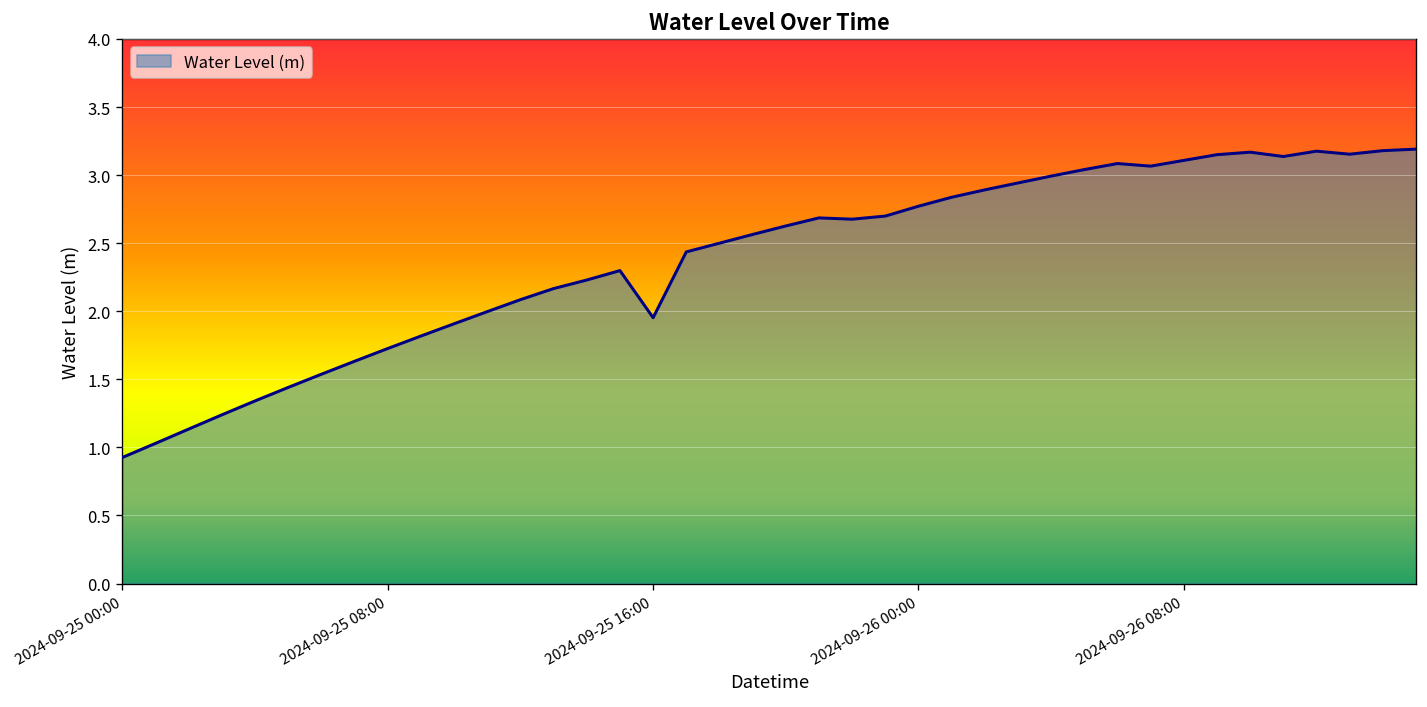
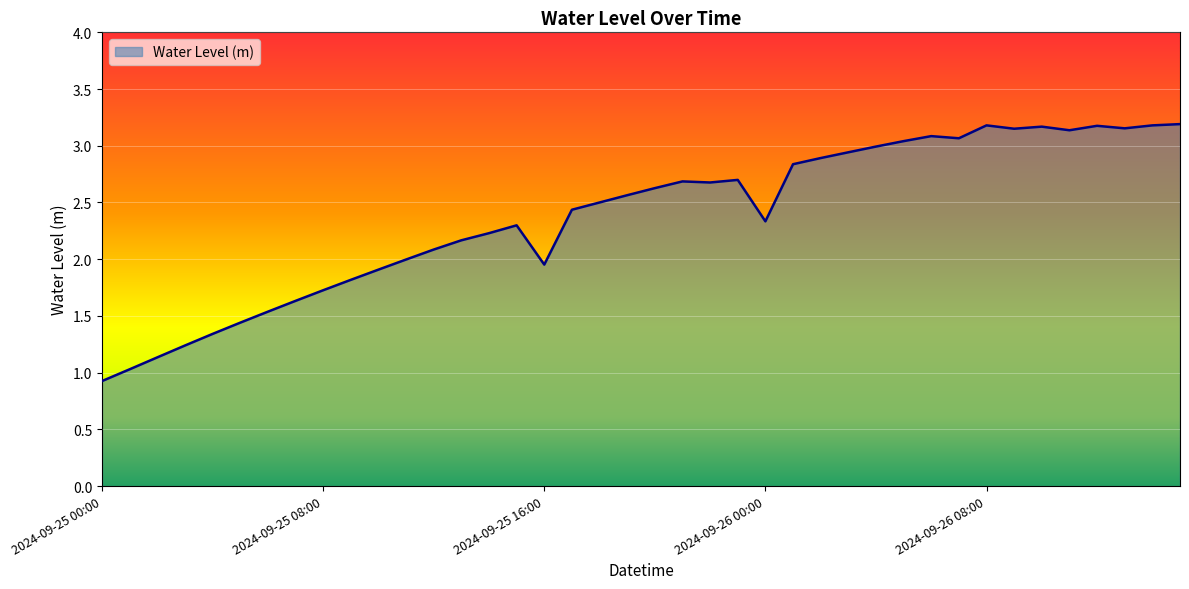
2024-09-26 00:00: 2.77 -> 2.33
2024-09-26 08:00: 3.11 -> 3.18
